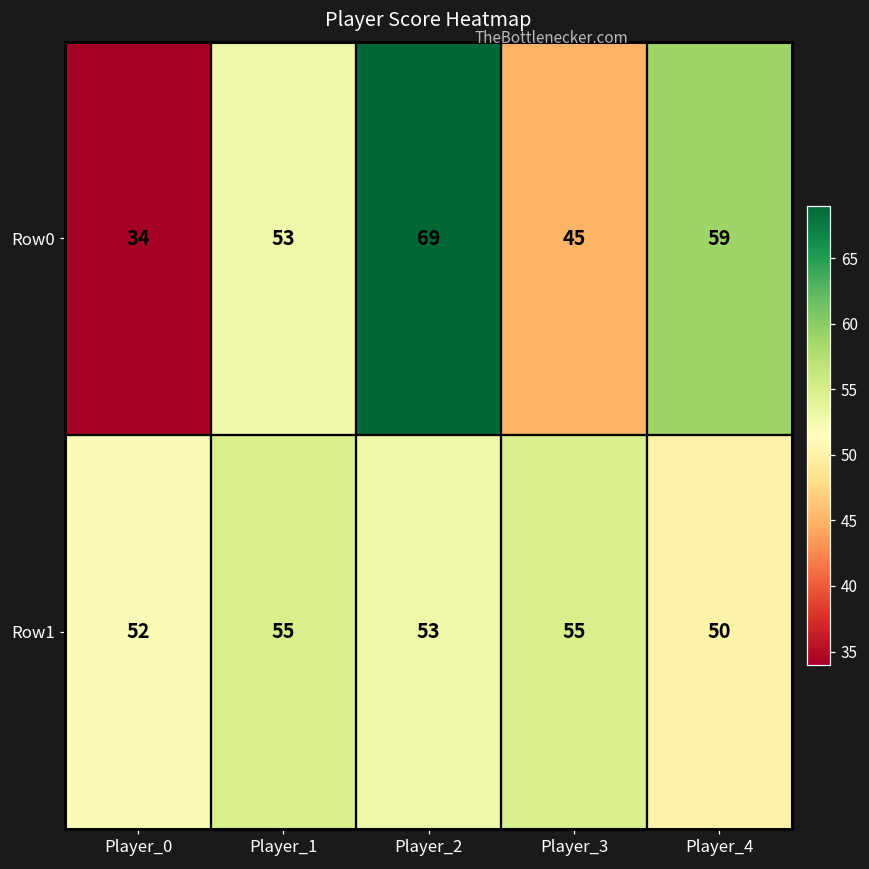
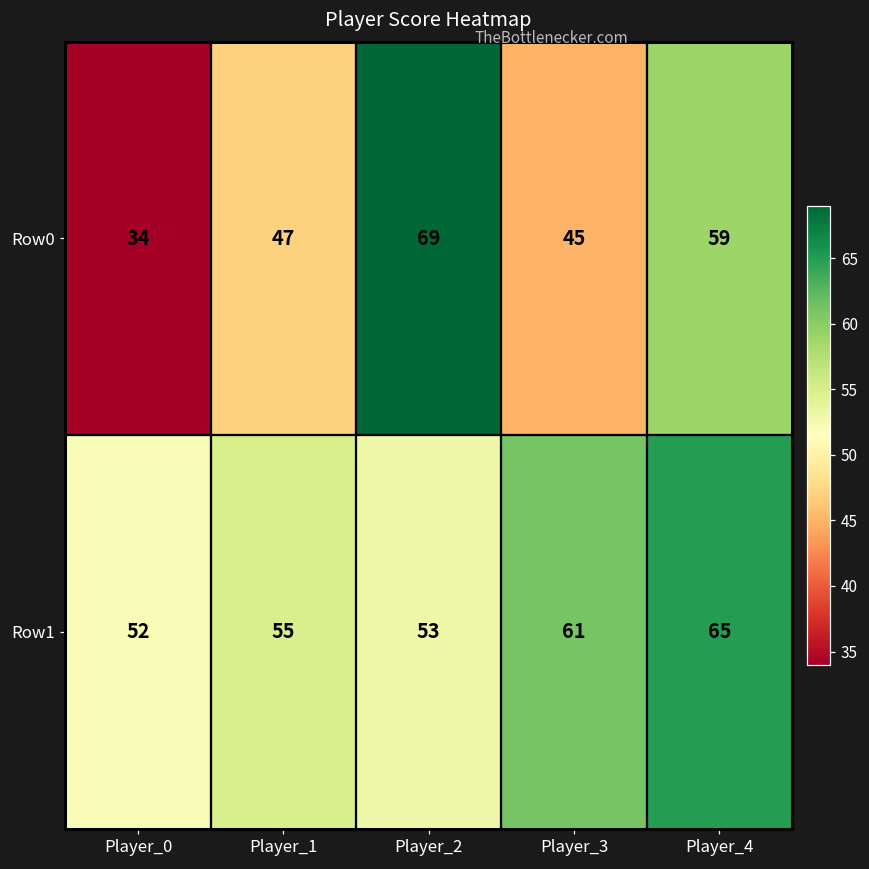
Row0, Player_1: 53 -> 47
Row1, Player_3: 55 -> 61
Row1, Player_4: 50 -> 65
